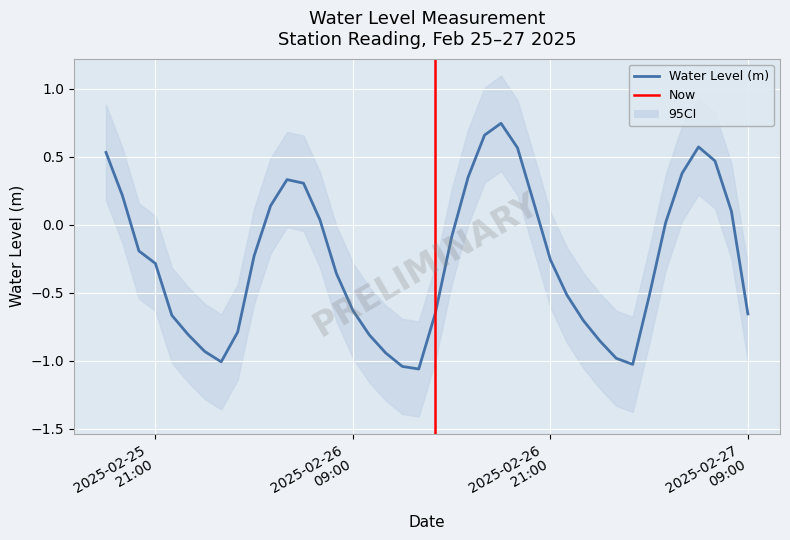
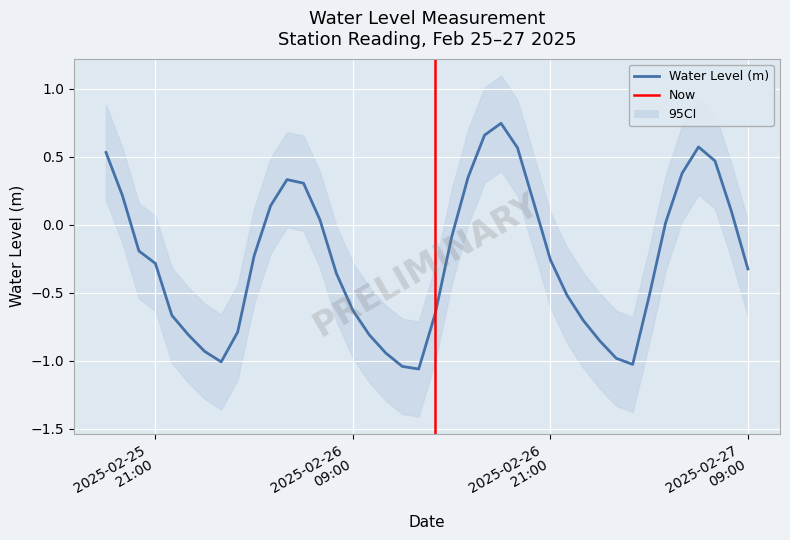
Water Level (m), 2025-02-27 09:00: -0.66 -> -0.33
